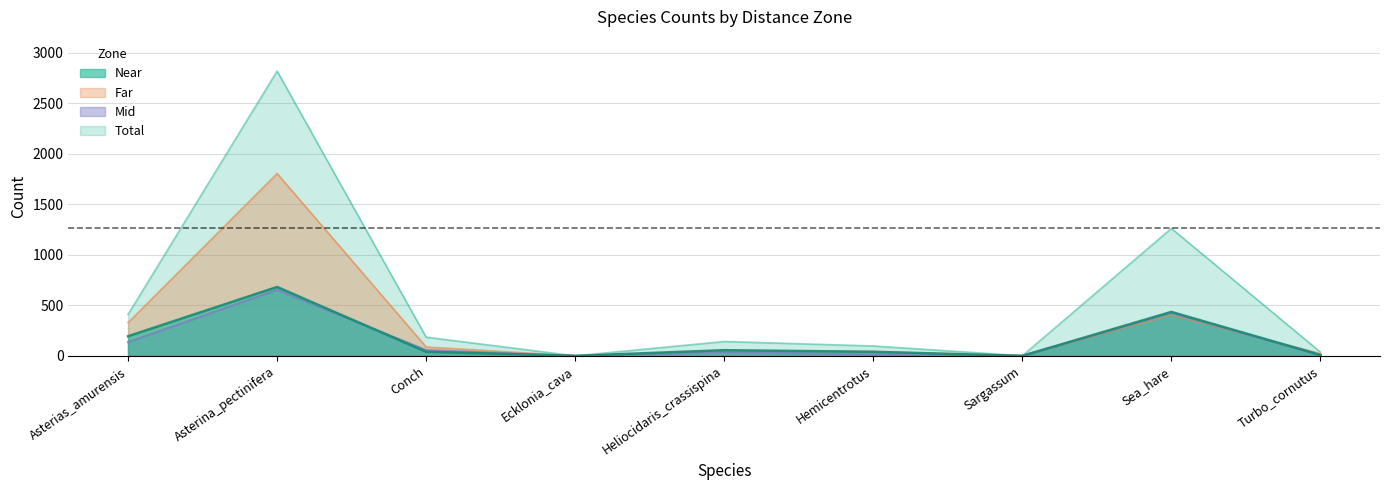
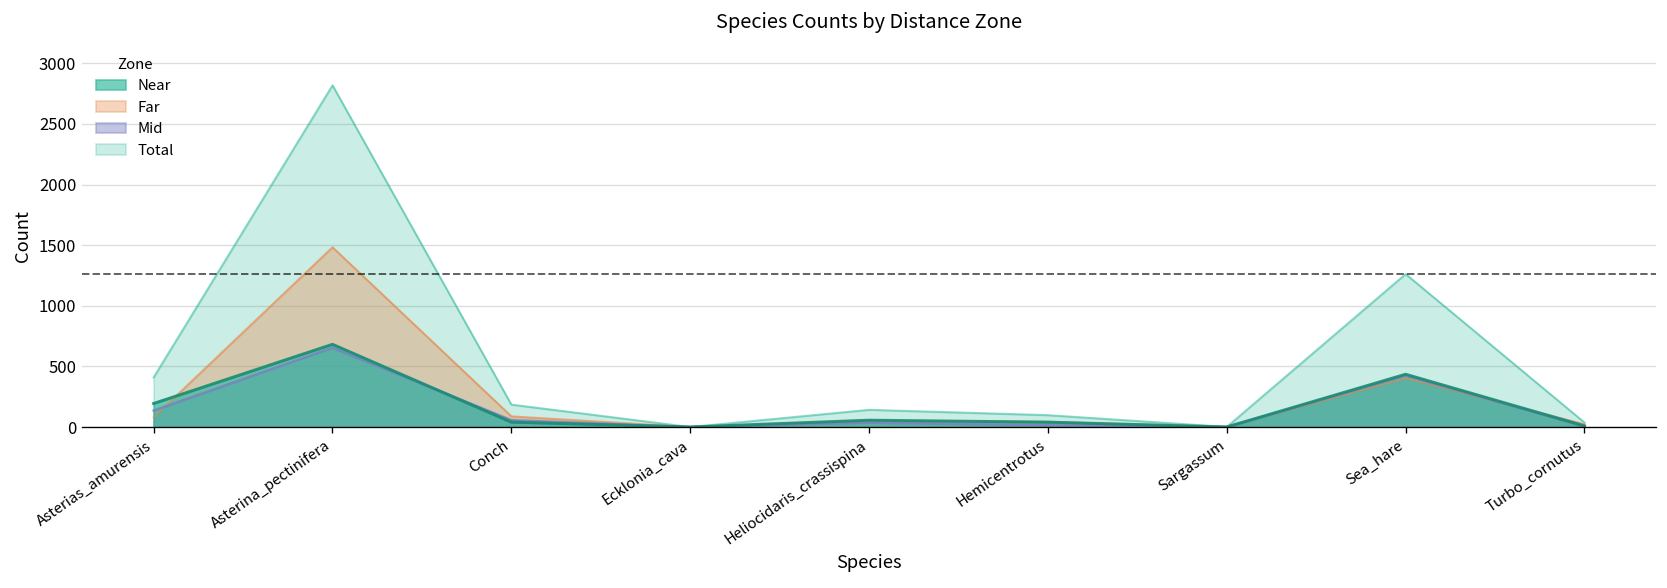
Far, Asterias_amurensis: 330 -> 80
Far, Asterina_pectinifera: 1810 -> 1480
